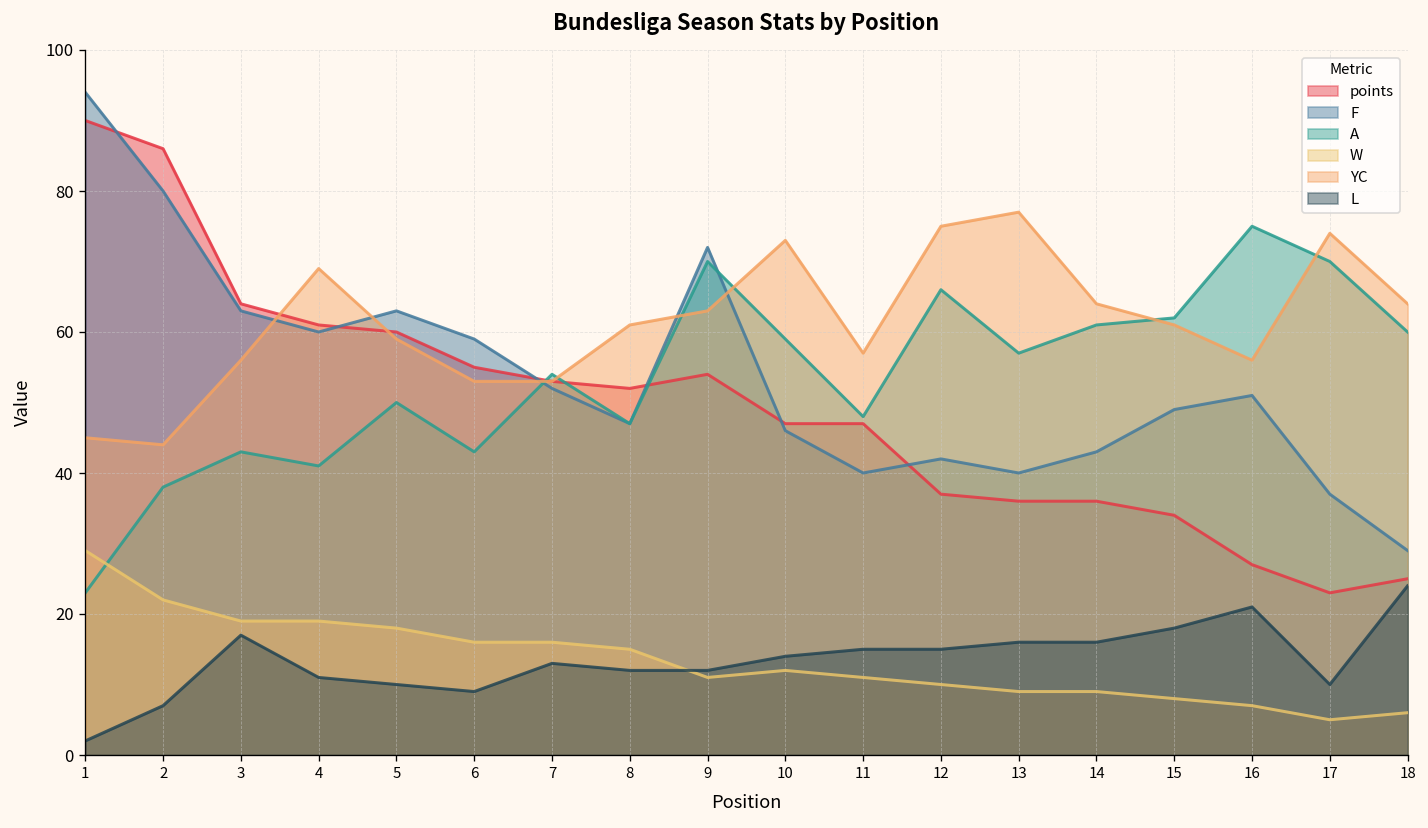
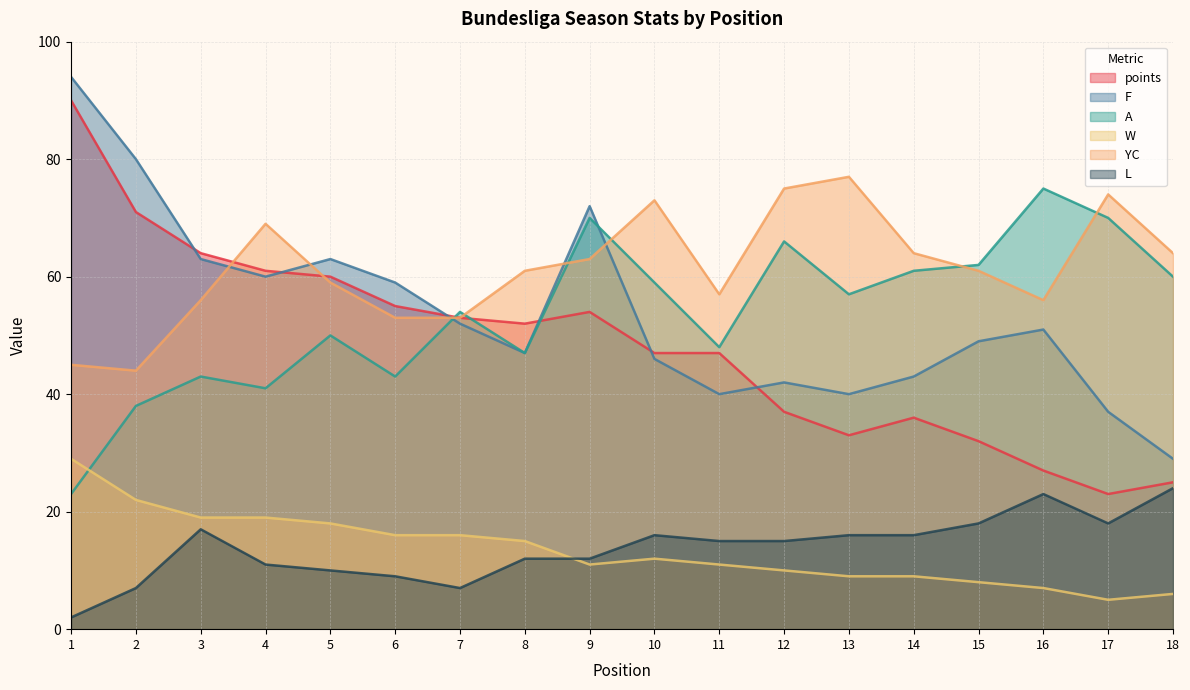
points, 2: 86 -> 71
L, 7: 13 -> 7
L, 10: 14 -> 16
points, 13: 36 -> 33
points, 15: 34 -> 32
L, 16: 21 -> 23
L, 17: 10 -> 18
